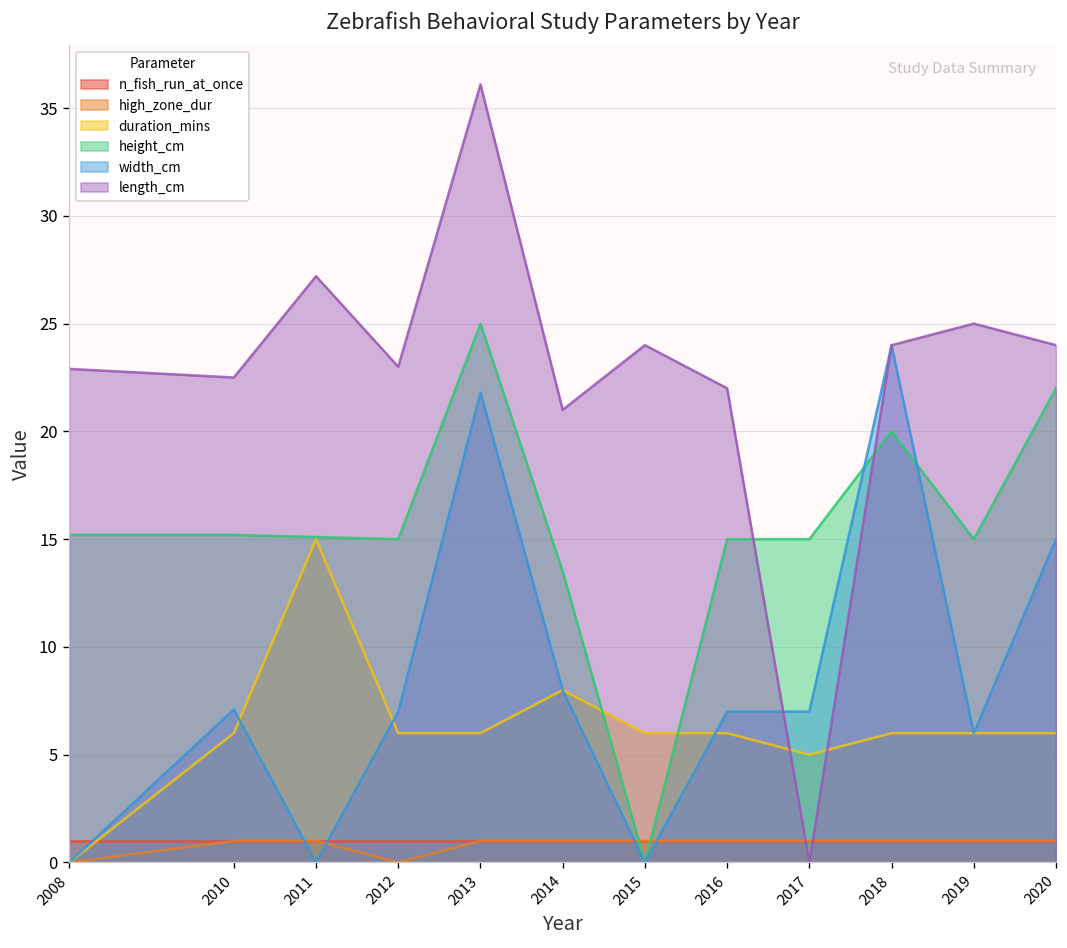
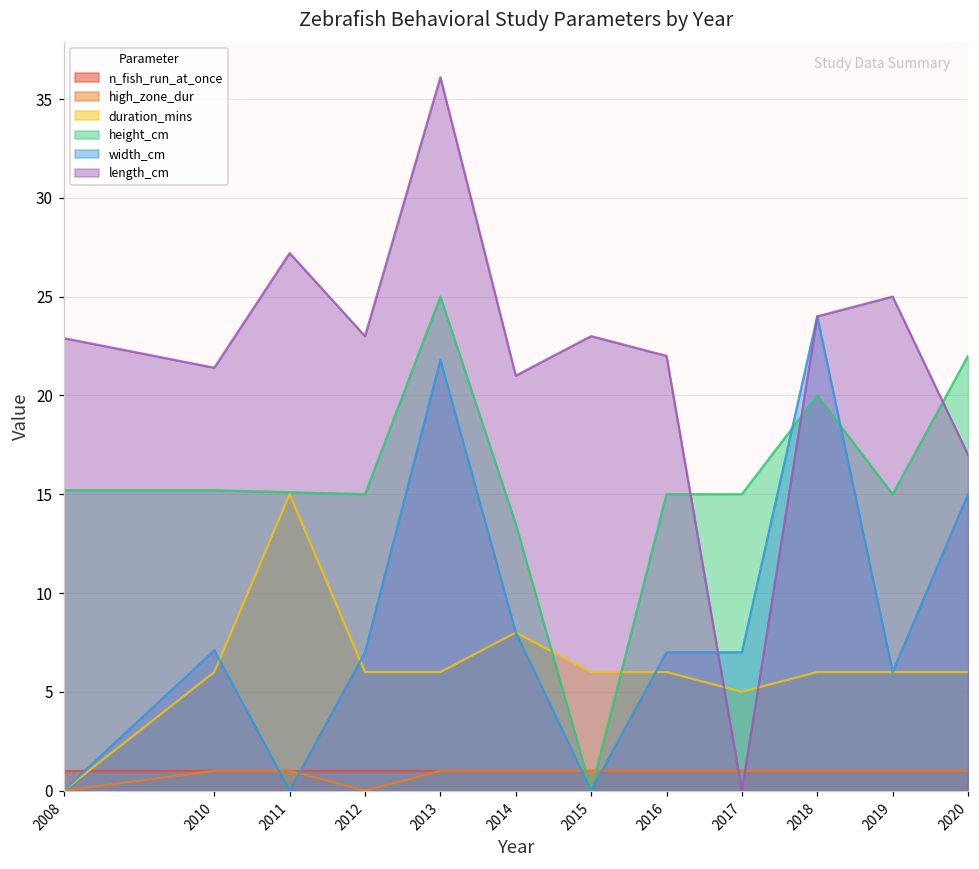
length_cm, 2010: 22.5 -> 21.4
length_cm, 2015: 24 -> 23
length_cm, 2020: 24 -> 17
